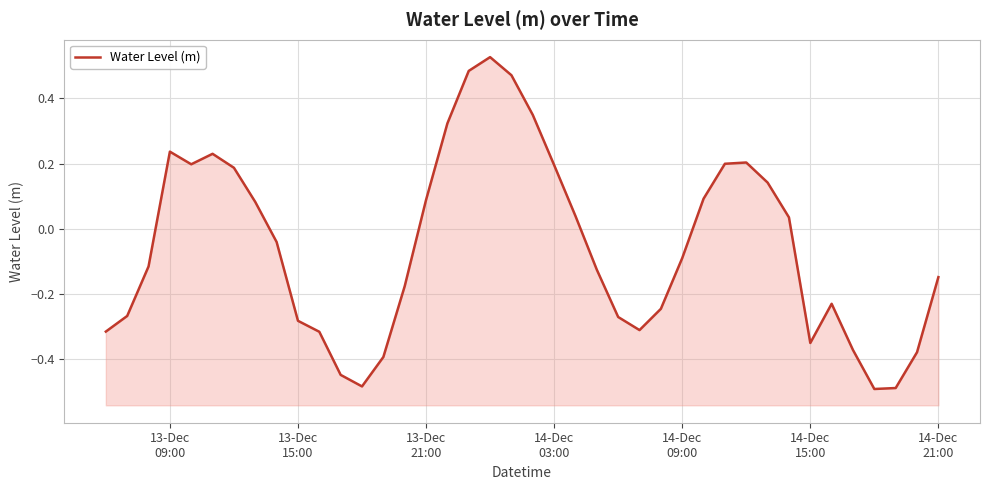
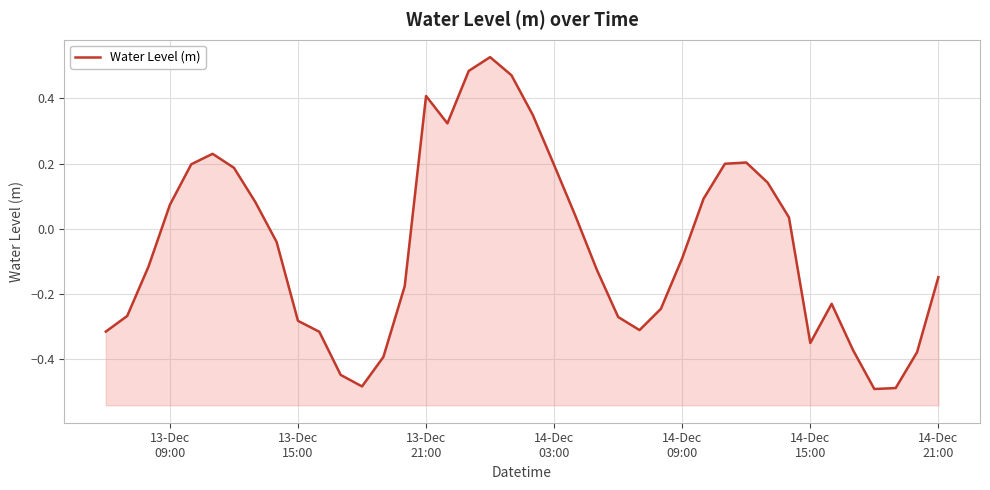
13-Dec 09:00: 0.24 -> 0.07
13-Dec 21:00: 0.09 -> 0.41
